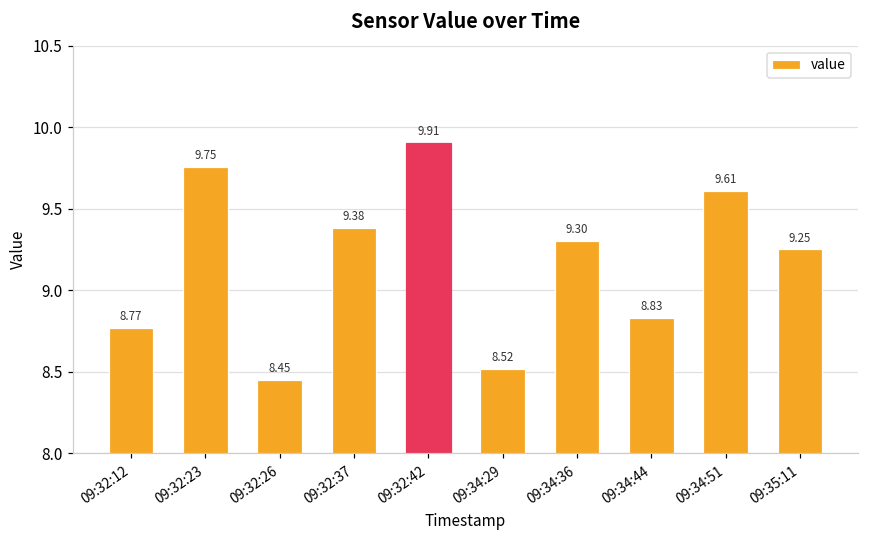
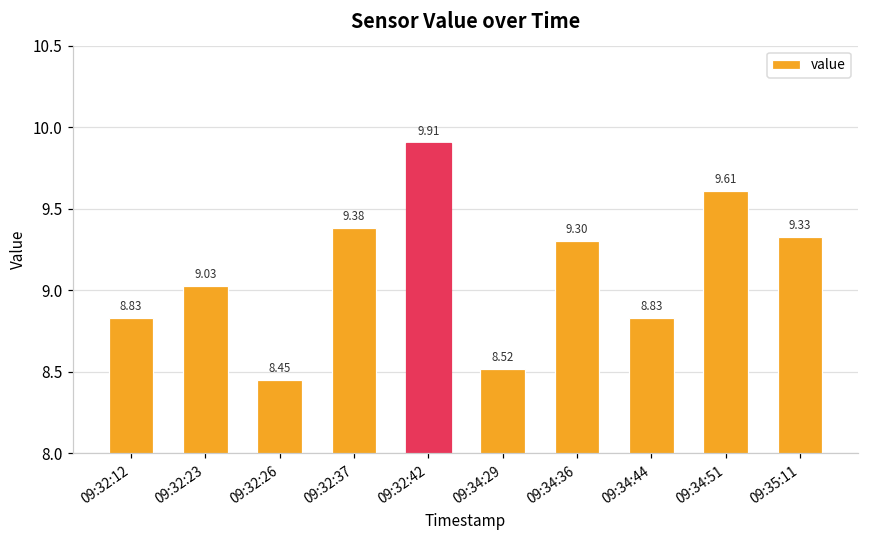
09:32:12: 8.77 -> 8.83
09:32:23: 9.75 -> 9.03
09:35:11: 9.25 -> 9.33
